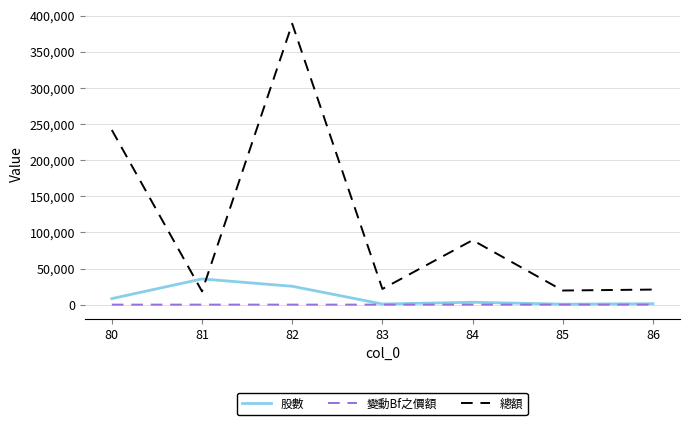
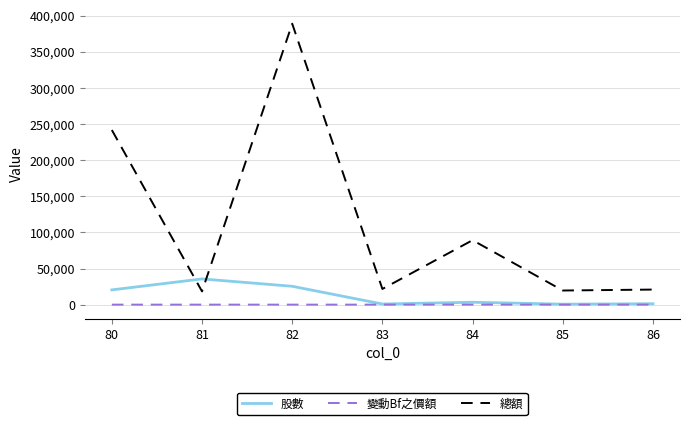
股數, 80: 10,000 -> 20,000
